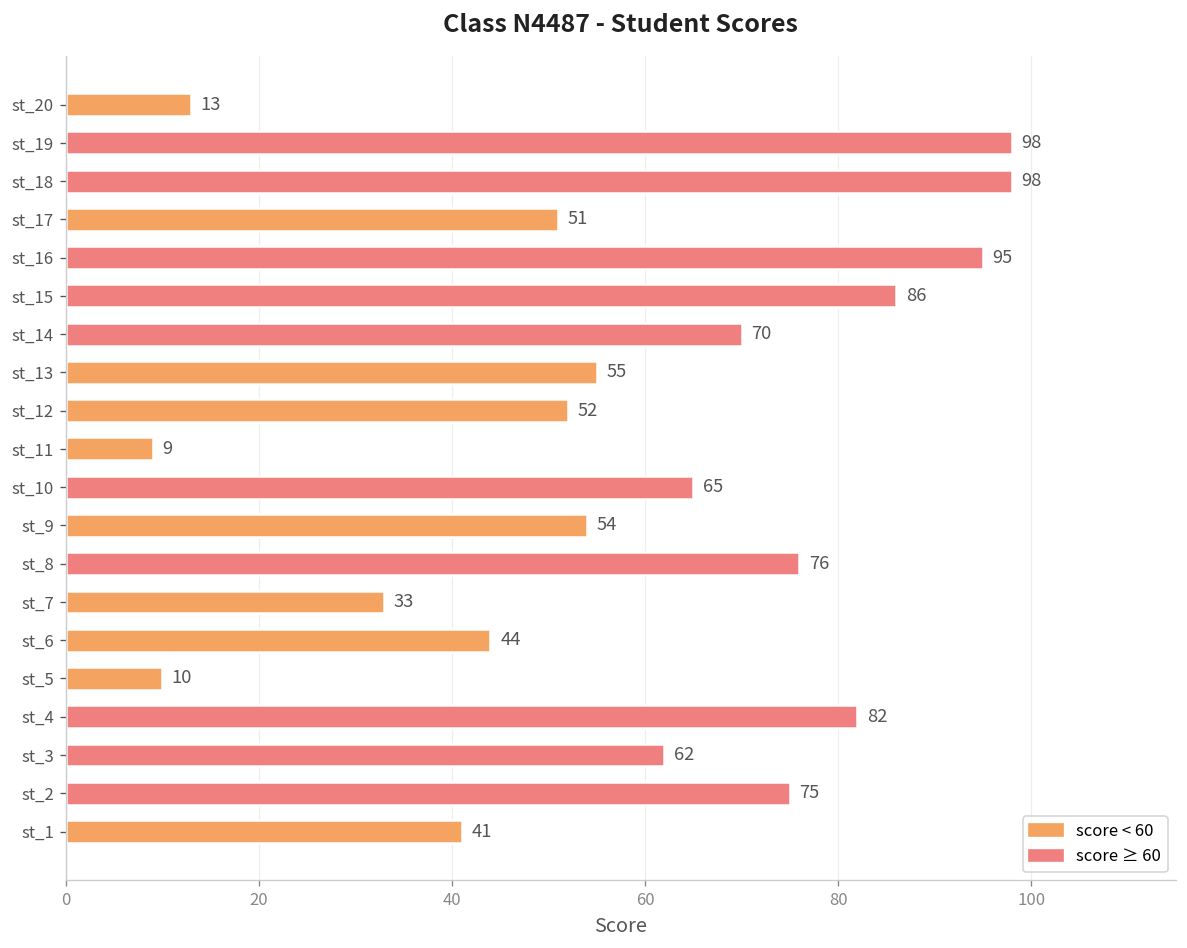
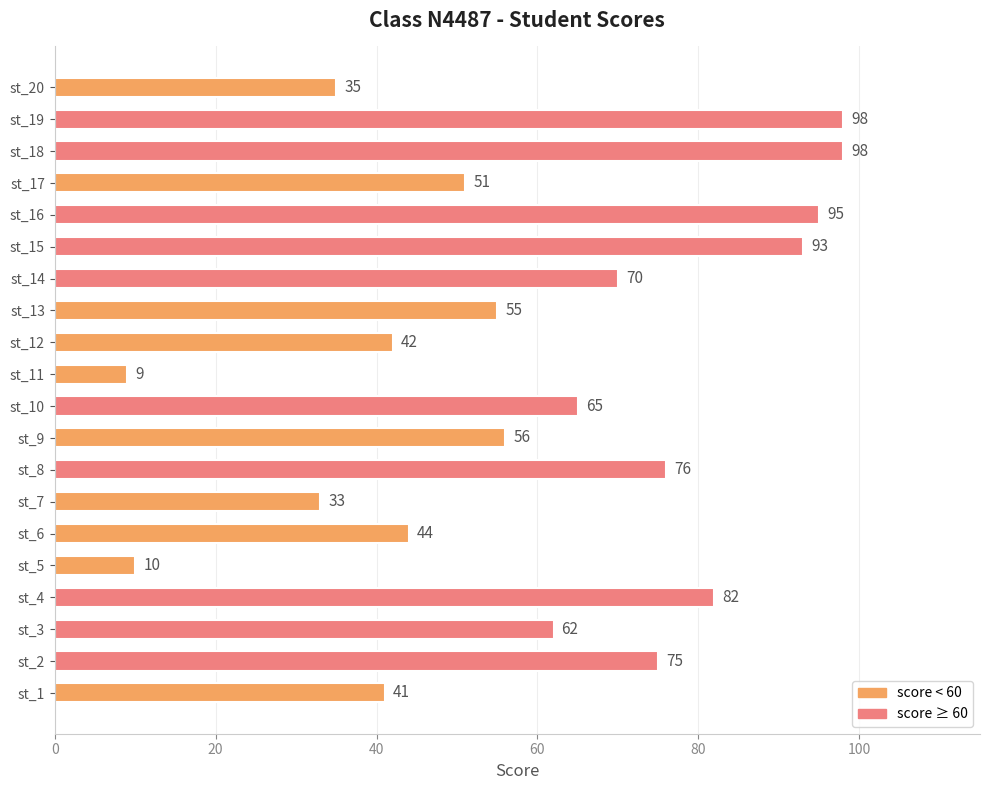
st_20: 13 -> 35
st_15: 86 -> 93
st_12: 52 -> 42
st_9: 54 -> 56
